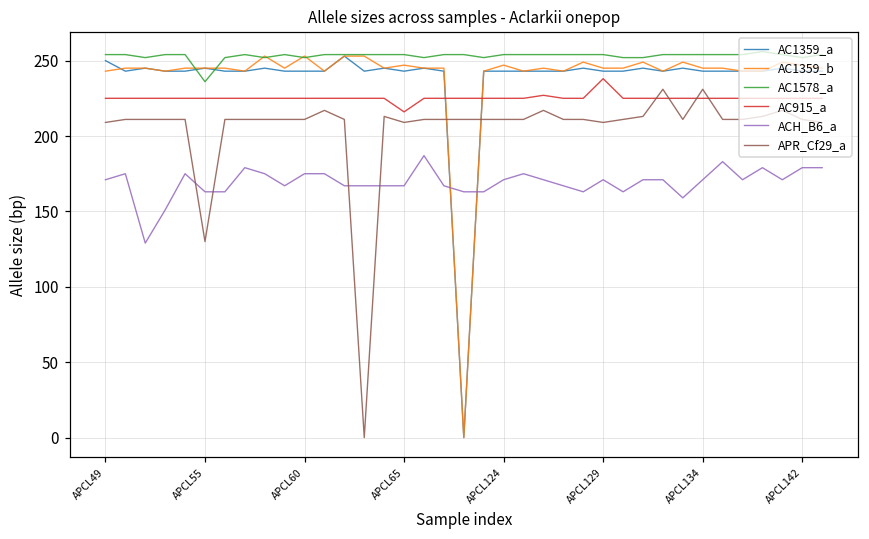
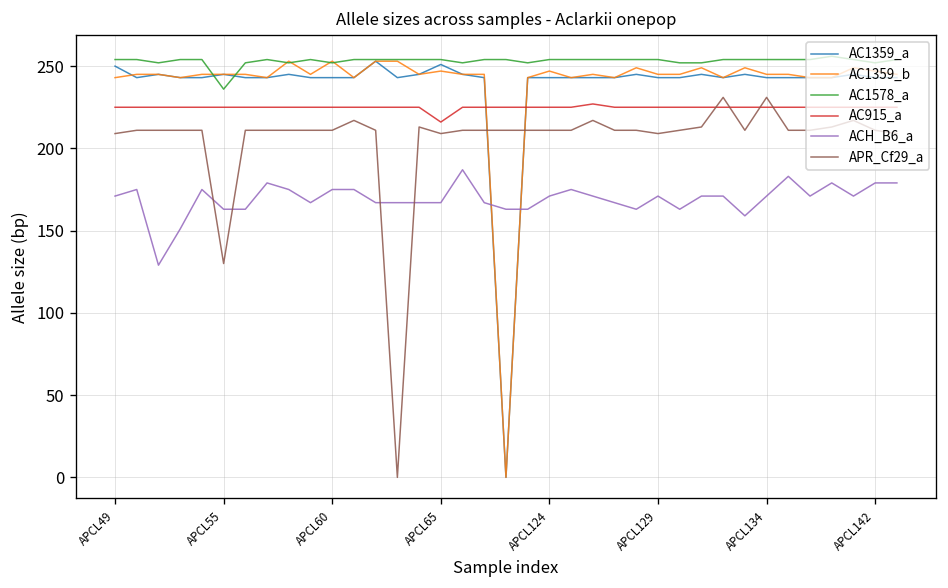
AC1359_a, APCL65: 243 -> 251
AC915_a, APCL129: 238 -> 225
